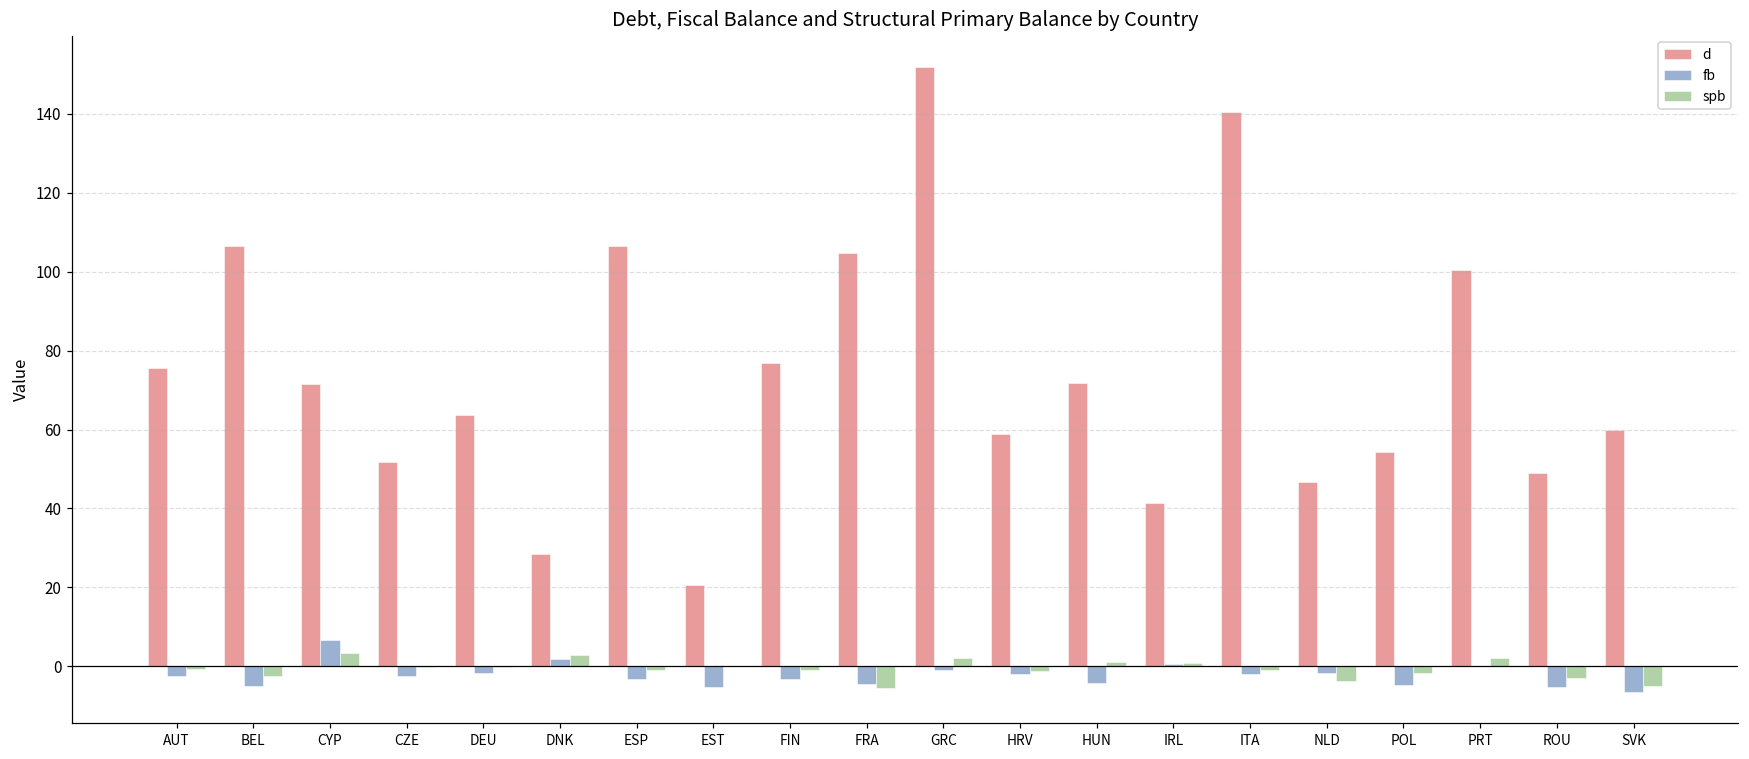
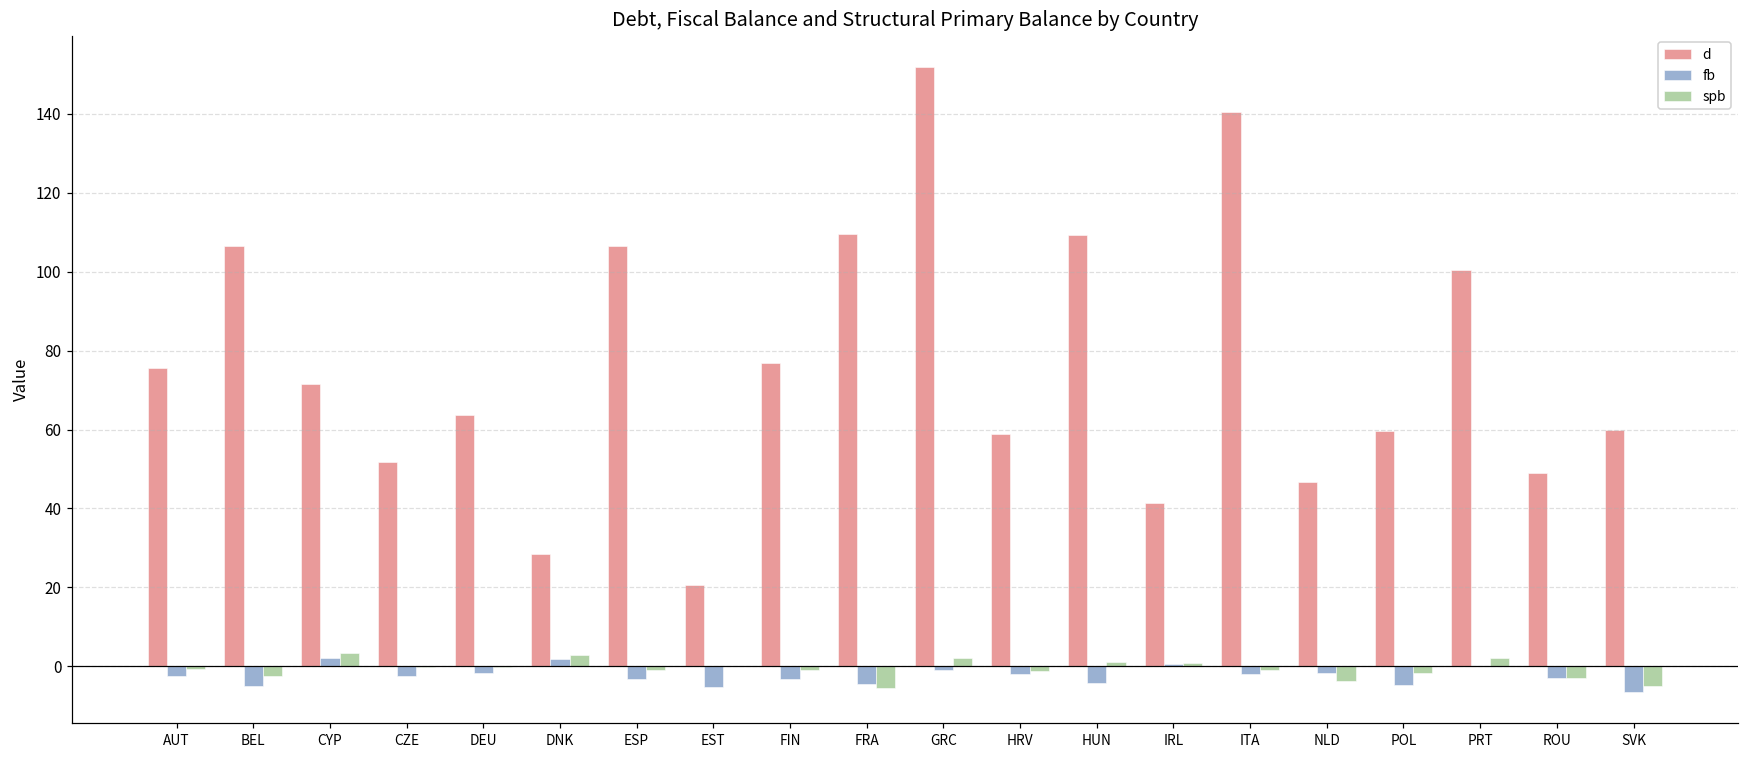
fb, CYP: 7 -> 2
d, FRA: 105 -> 109
d, HUN: 72 -> 109
d, POL: 54 -> 60
fb, ROU: -5 -> -3
